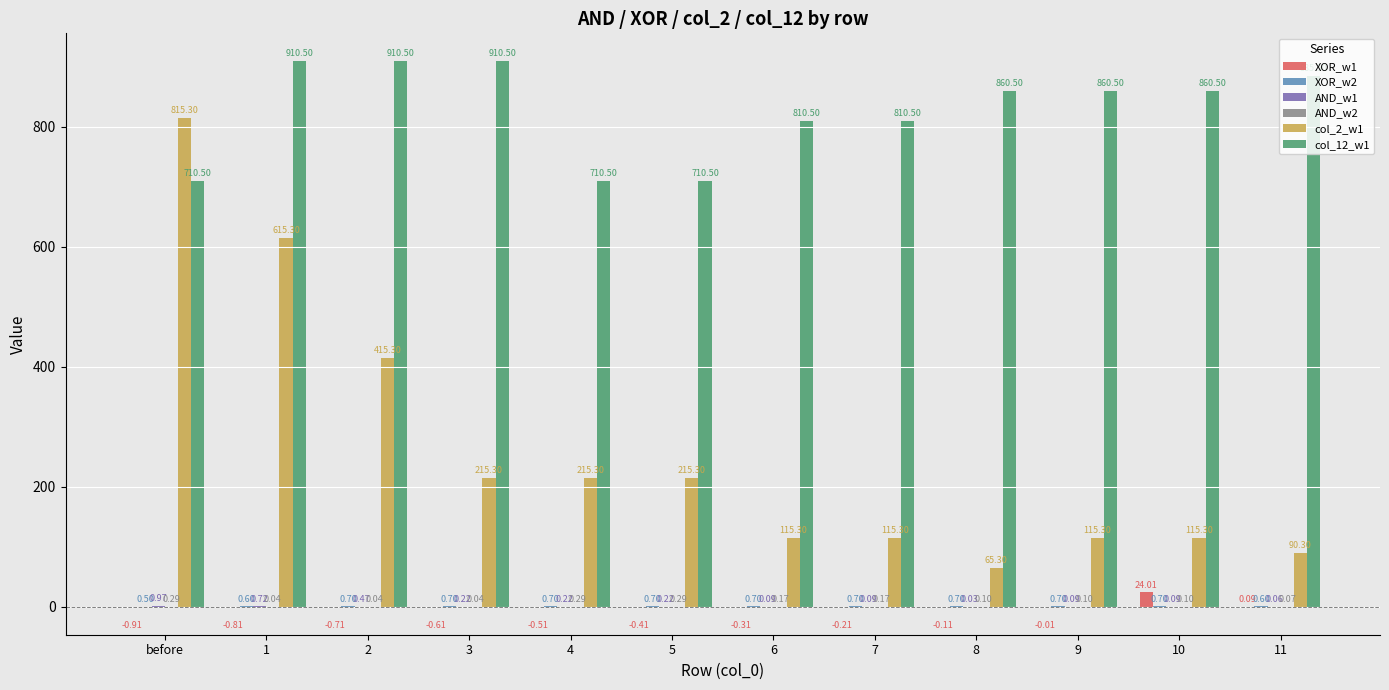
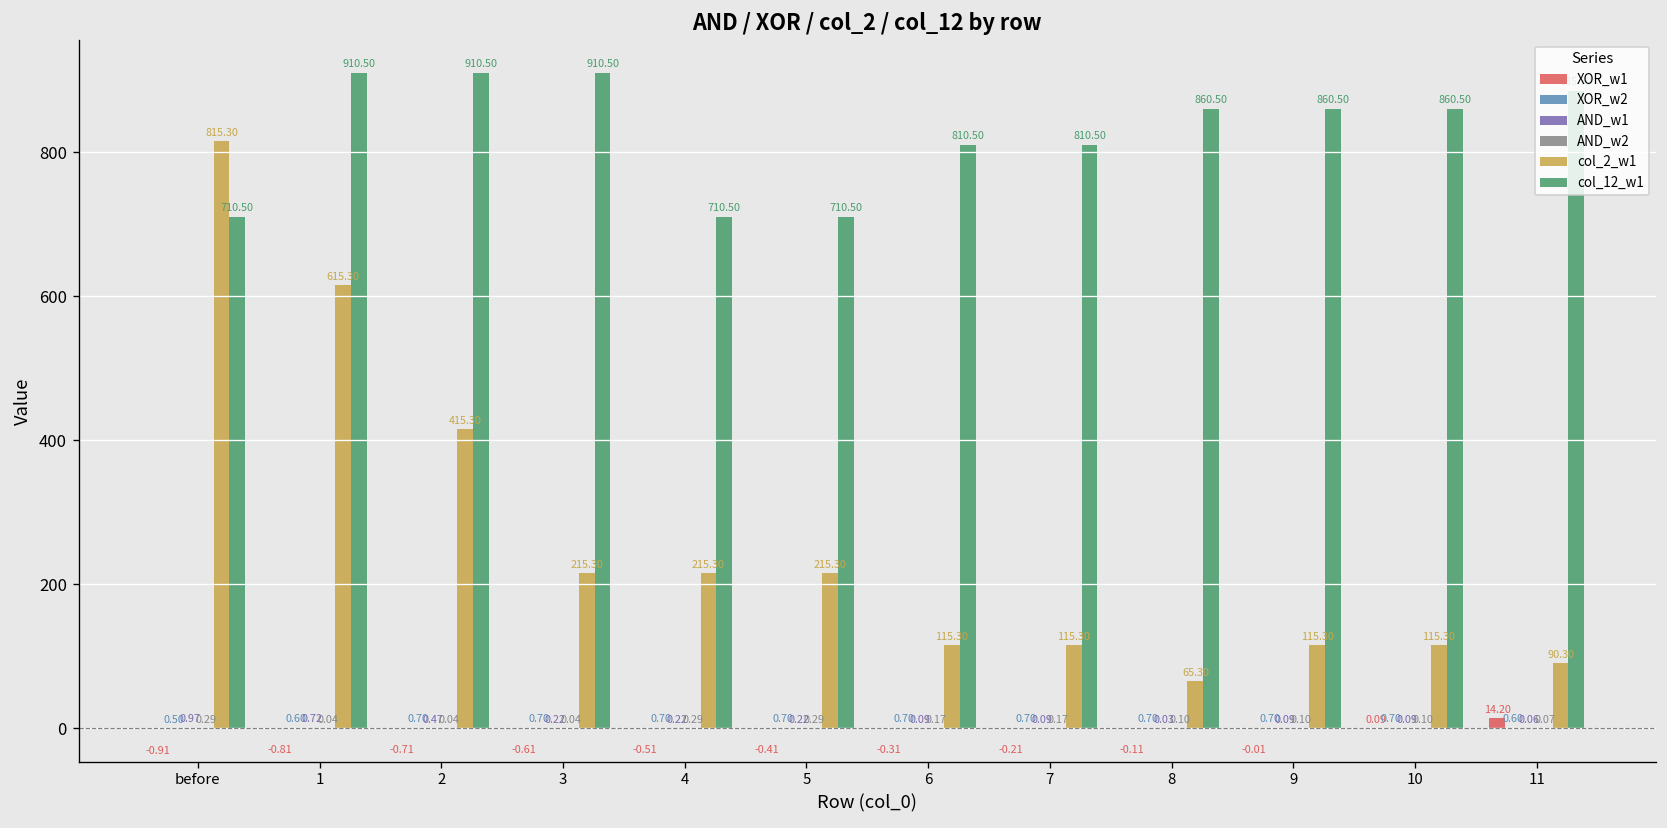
XOR_w1, 10: 24.01 -> 0.09
XOR_w1, 11: 0.09 -> 14.20
